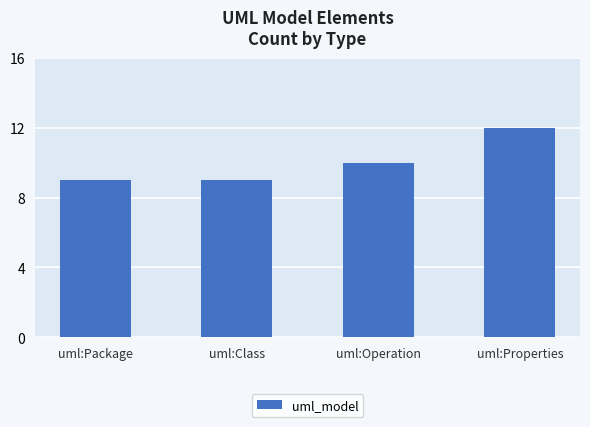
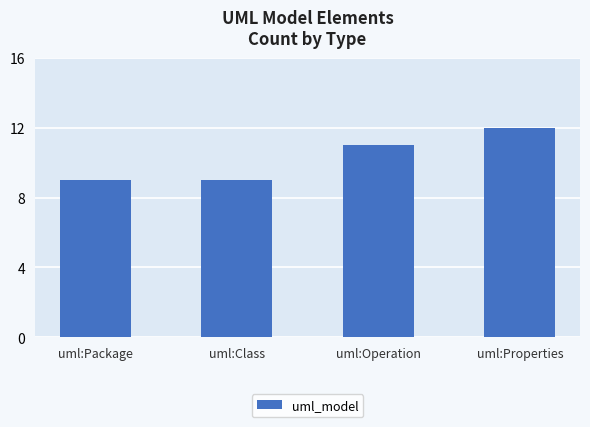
uml:Operation: 10 -> 11
